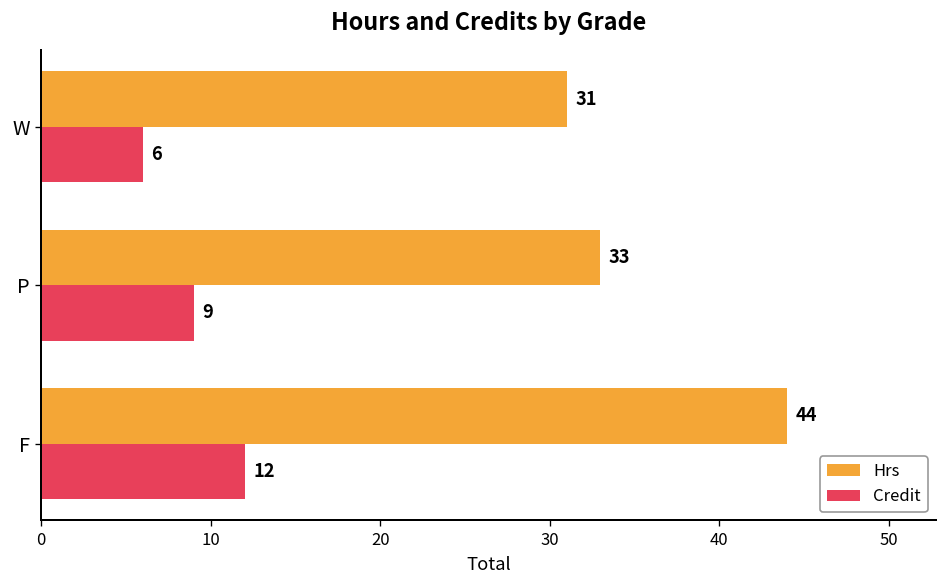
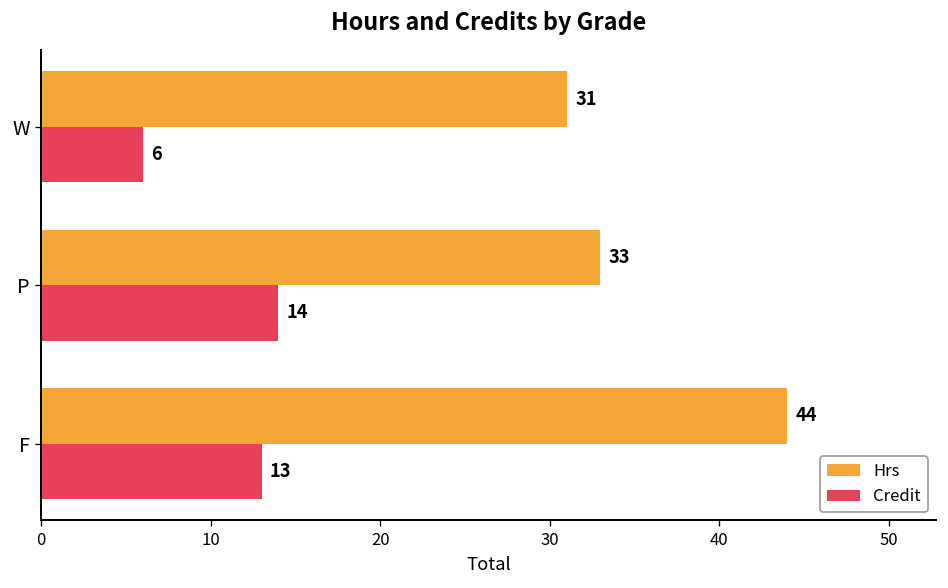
Credit, P: 9 -> 14
Credit, F: 12 -> 13
